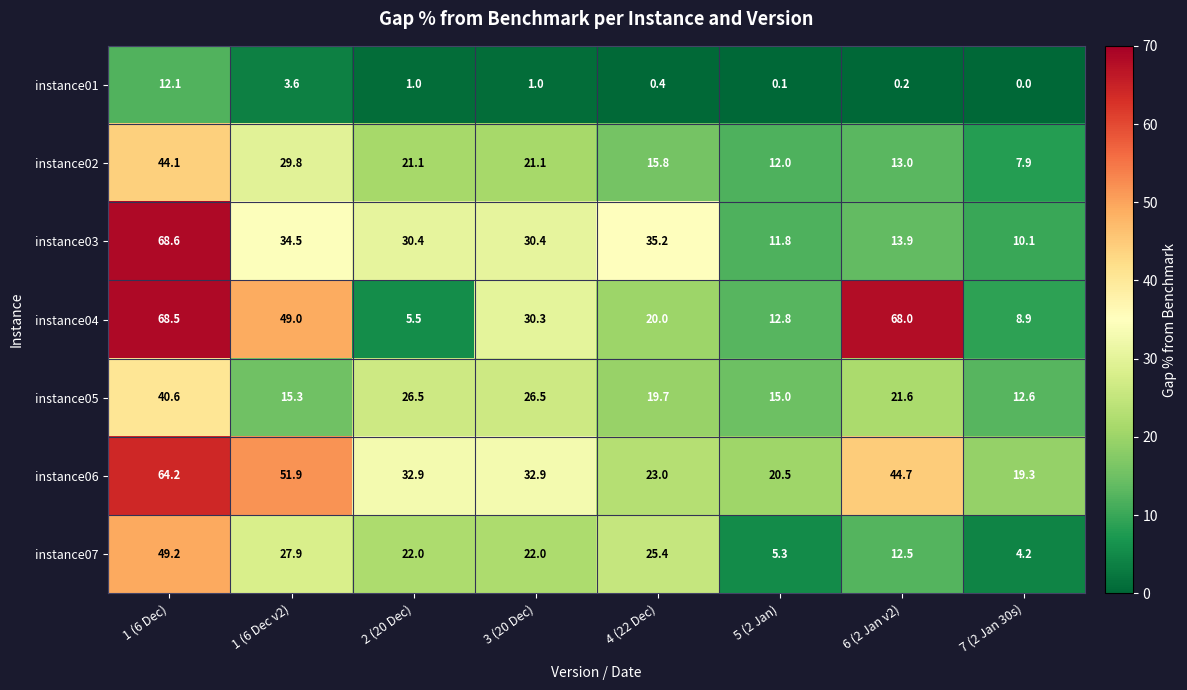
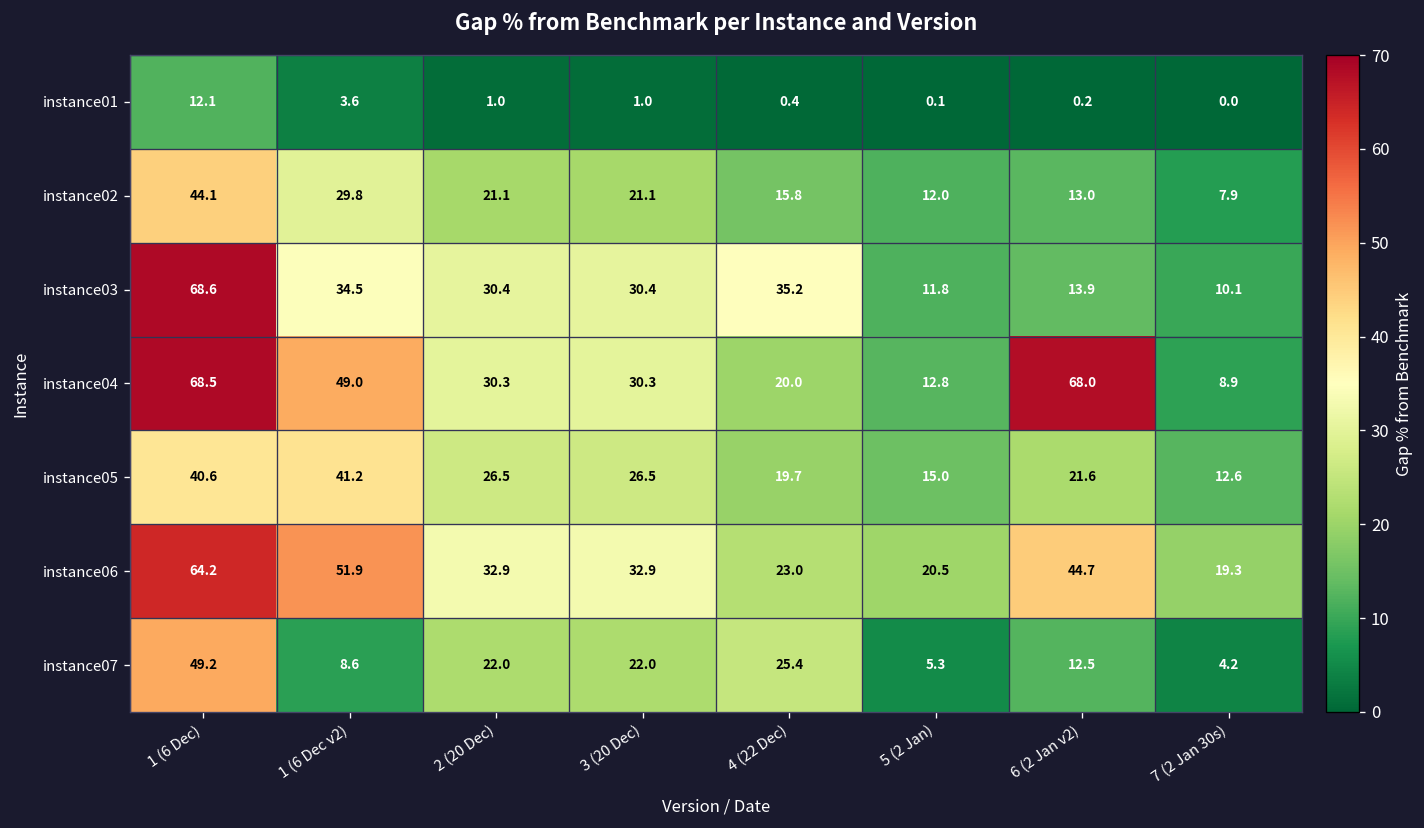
instance04, 2 (20 Dec): 5.5 -> 30.3
instance05, 1 (6 Dec v2): 15.3 -> 41.2
instance07, 1 (6 Dec v2): 27.9 -> 8.6
